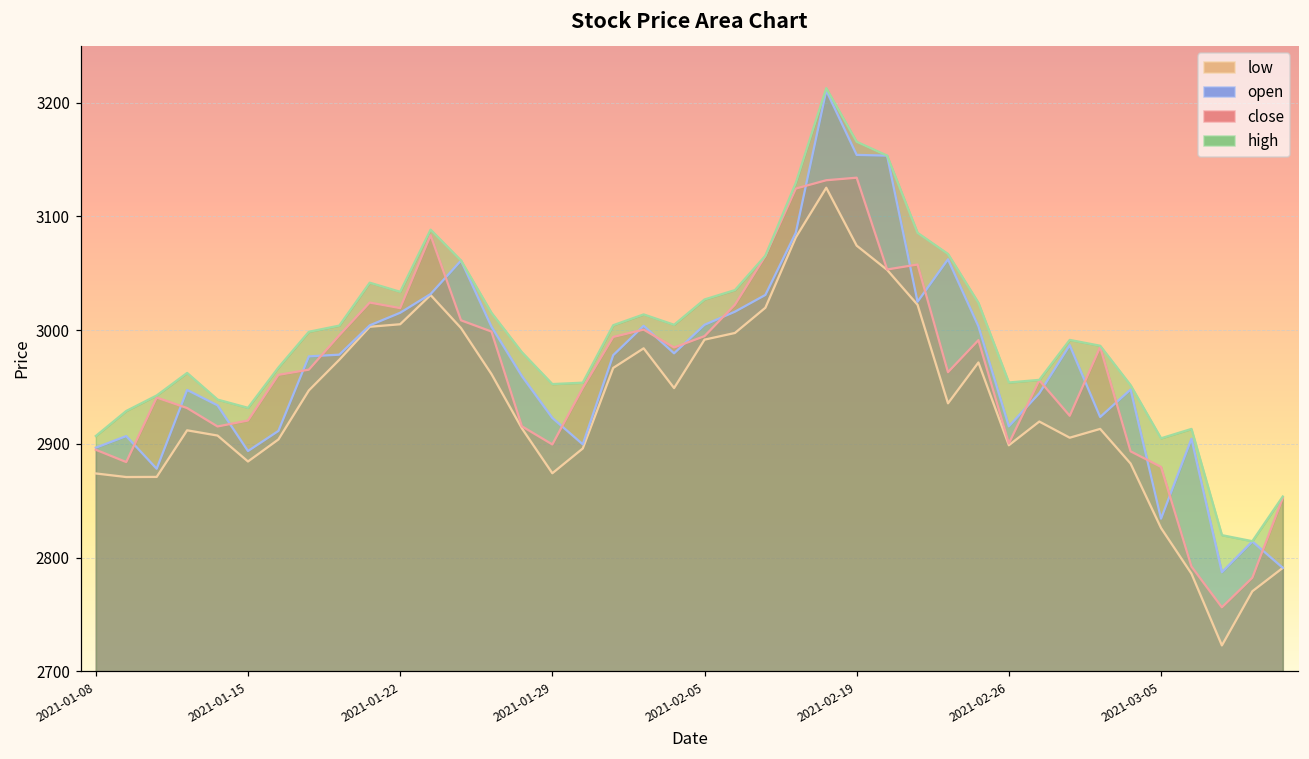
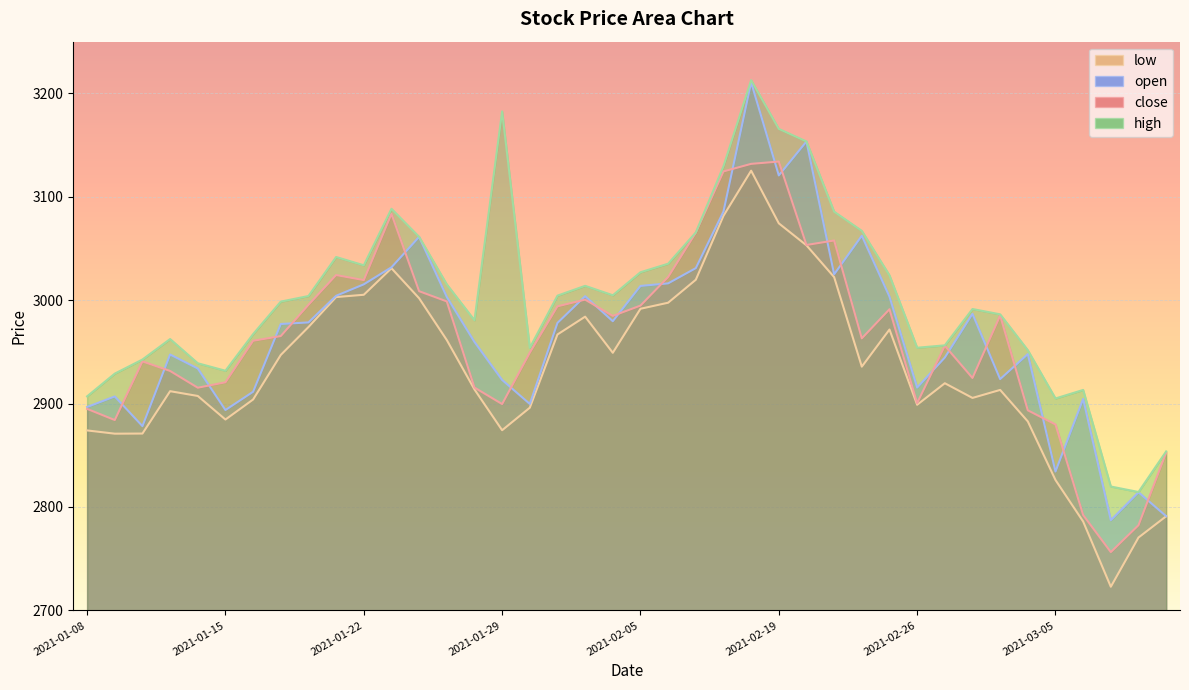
high, 2021-01-29: 2953 -> 3183
open, 2021-02-05: 3005 -> 3014
open, 2021-02-19: 3154 -> 3121
